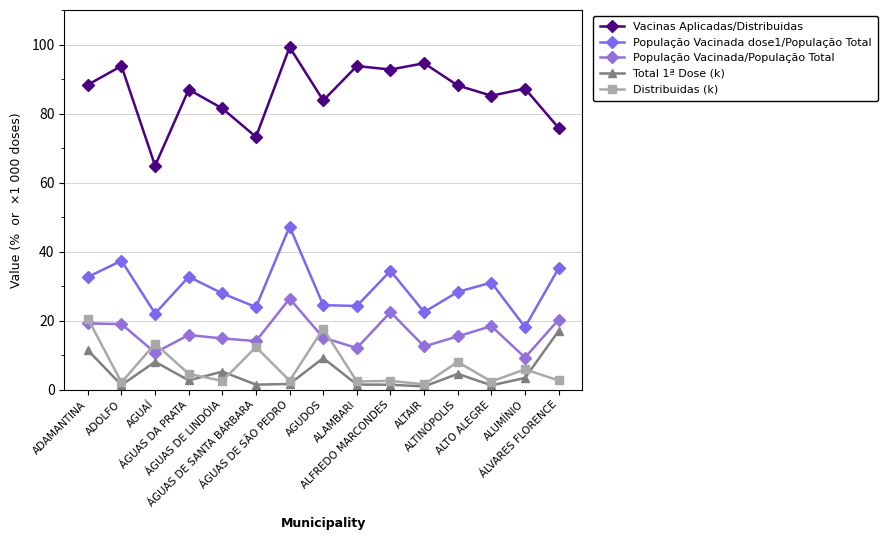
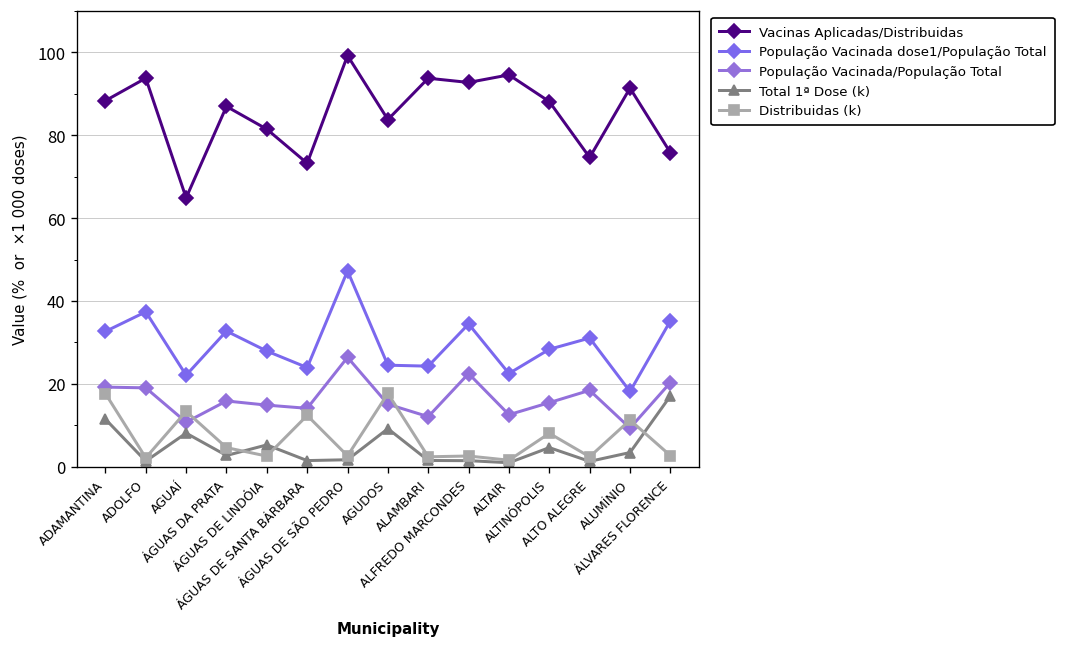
Distribuidas (k), ADAMANTINA: 21 -> 18
Vacinas Aplicadas/Distribuidas, ALTO ALEGRE: 85 -> 75
Vacinas Aplicadas/Distribuidas, ALUMÍNIO: 87 -> 91
Distribuidas (k), ALUMÍNIO: 6 -> 11
